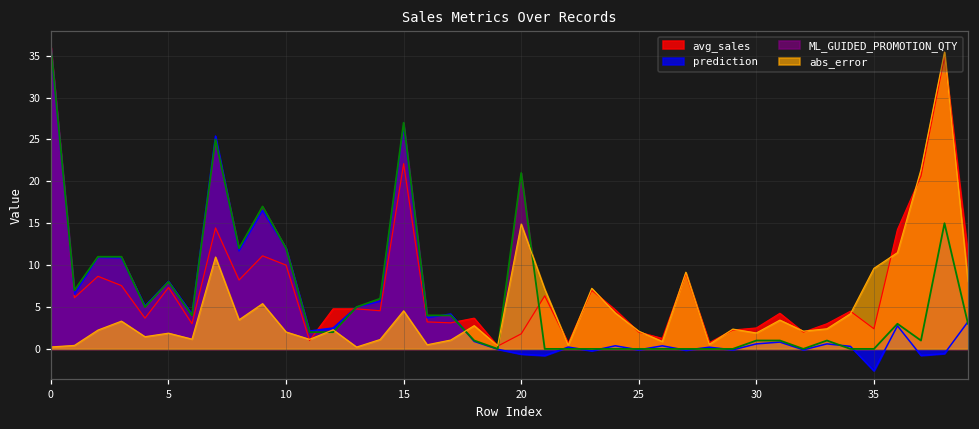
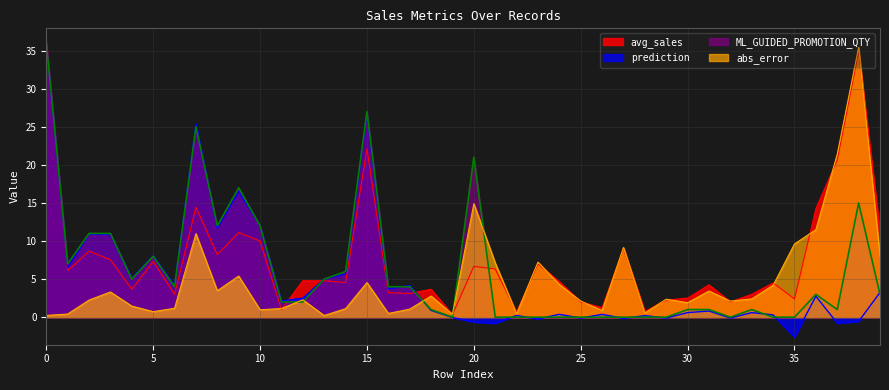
abs_error, 5: 2 -> 1
abs_error, 10: 2 -> 1
avg_sales, 20: 2 -> 7
